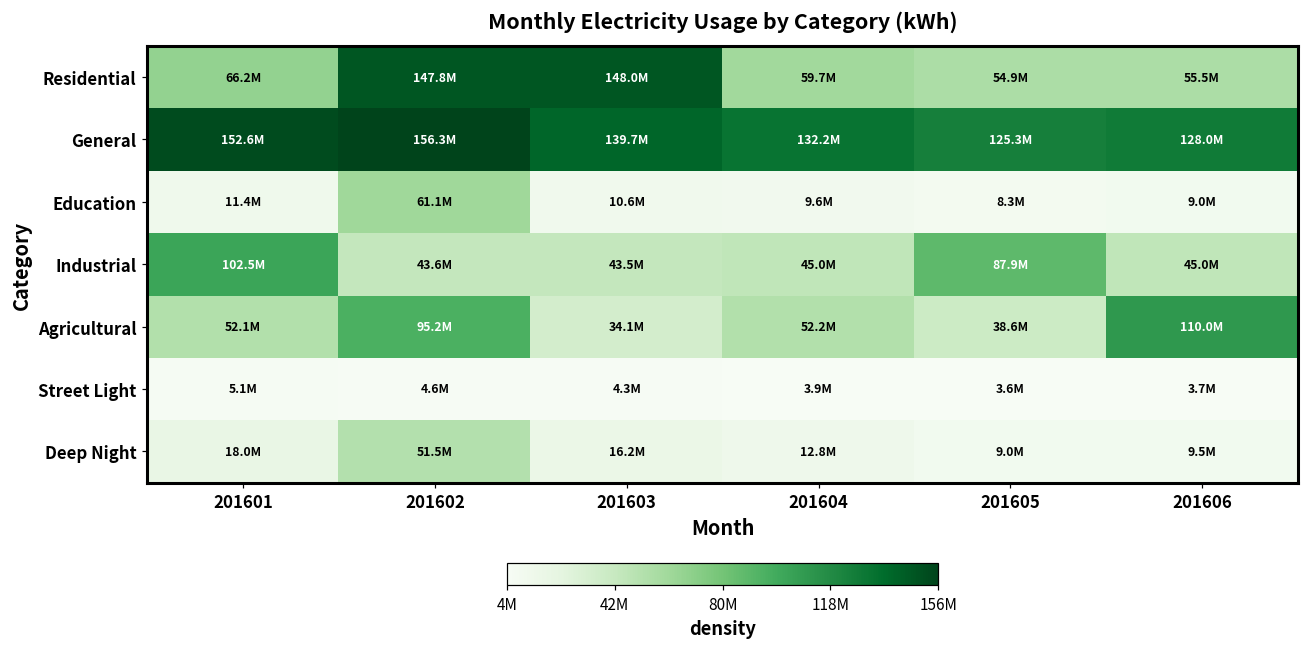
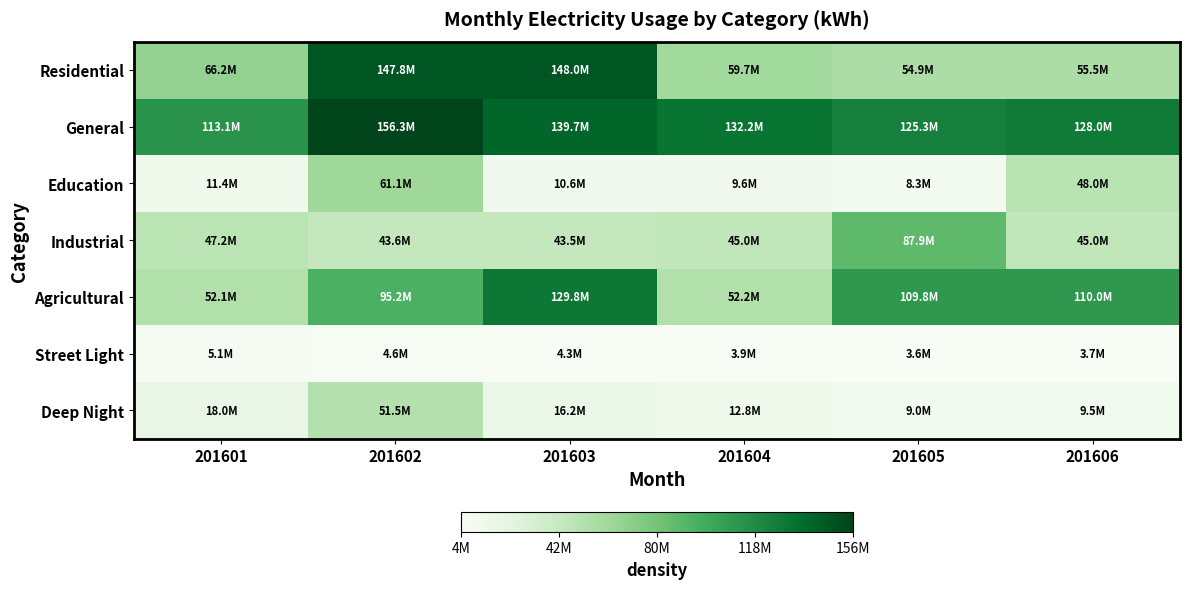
General, 201601: 152.6M -> 113.1M
Education, 201606: 9.0M -> 48.0M
Industrial, 201601: 102.5M -> 47.2M
Agricultural, 201603: 34.1M -> 129.8M
Agricultural, 201605: 38.6M -> 109.8M
